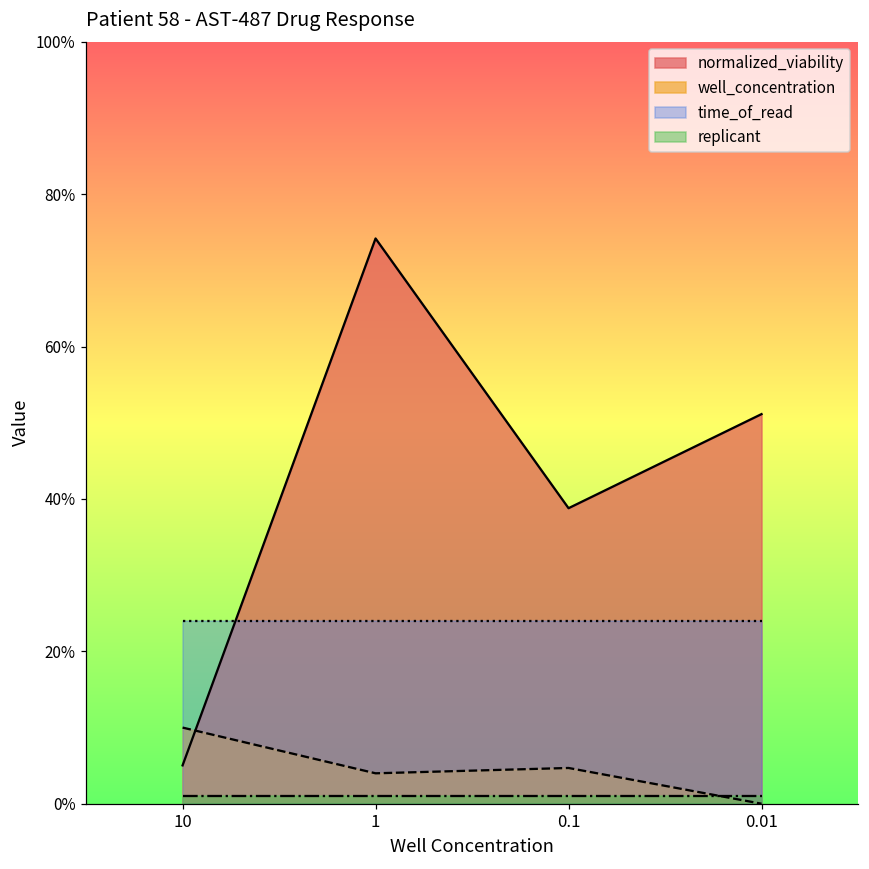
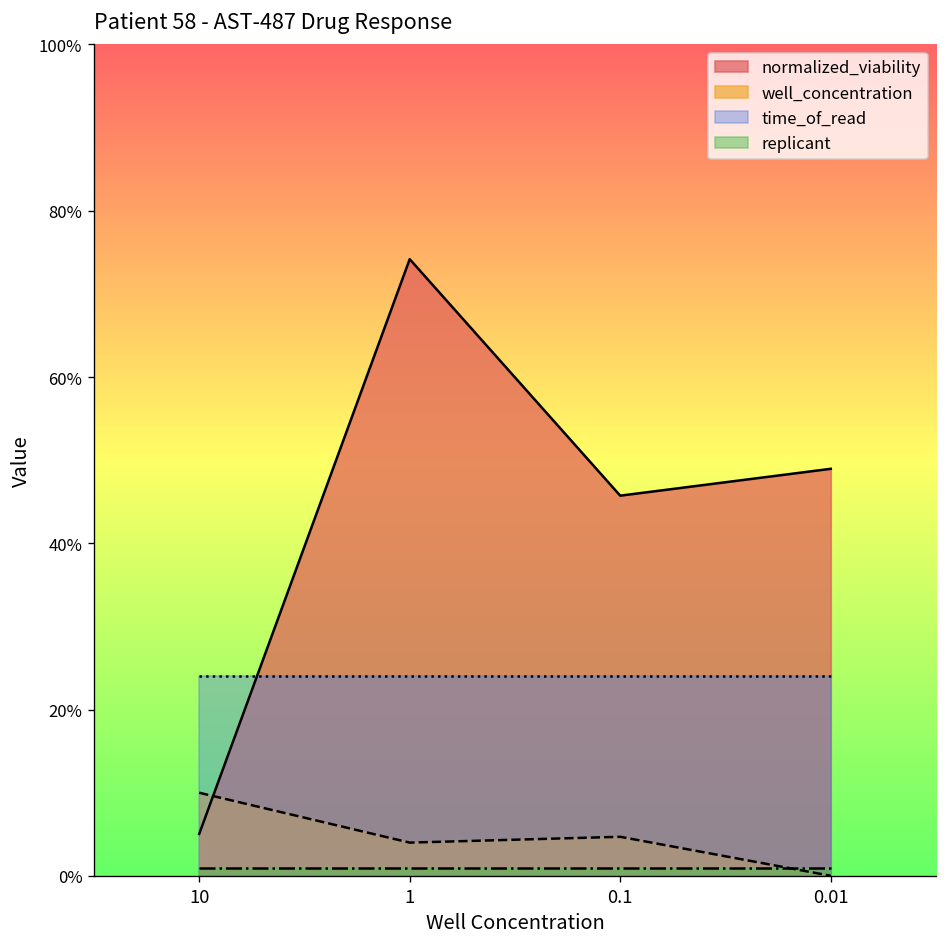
normalized_viability, 0.1: 39% -> 46%
normalized_viability, 0.01: 51% -> 49%
